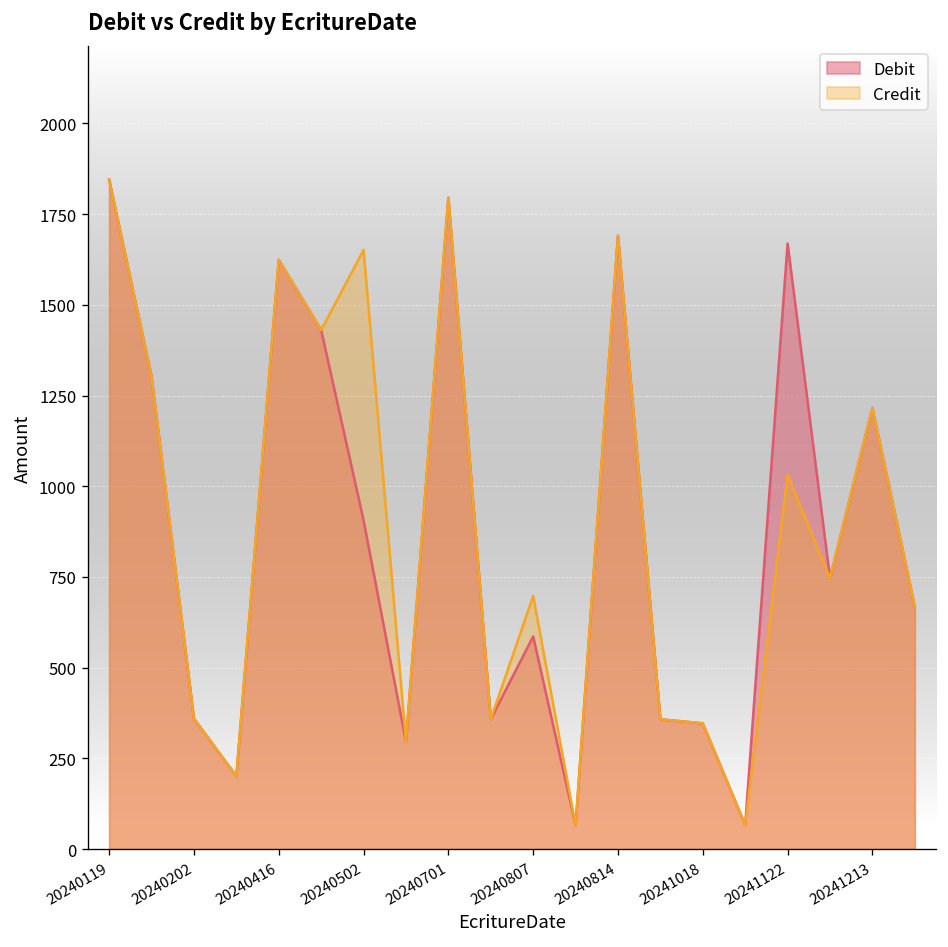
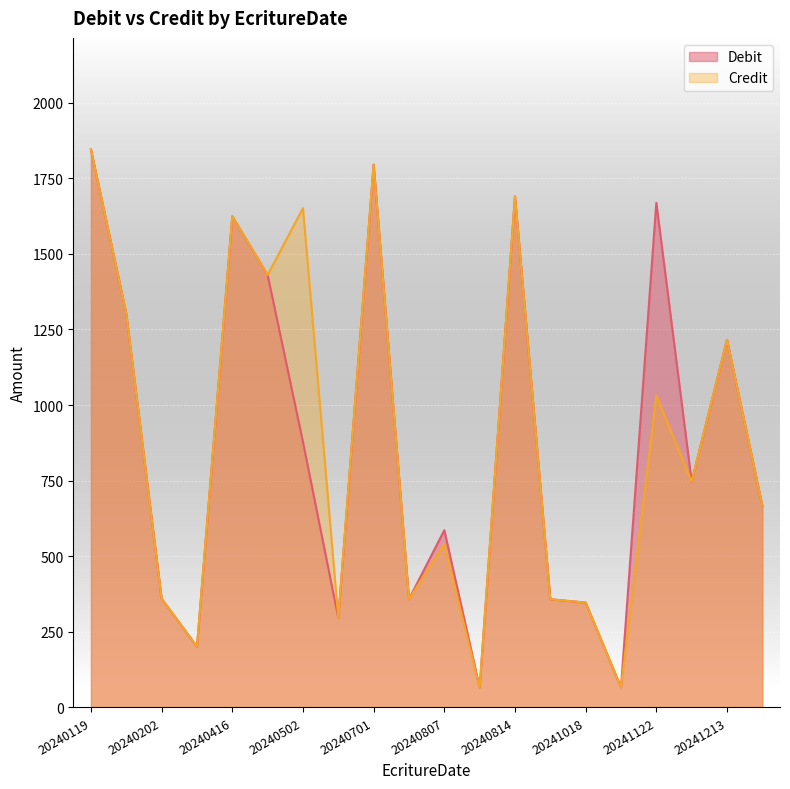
Debit, 20240502: 910 -> 880
Credit, 20240807: 700 -> 540
